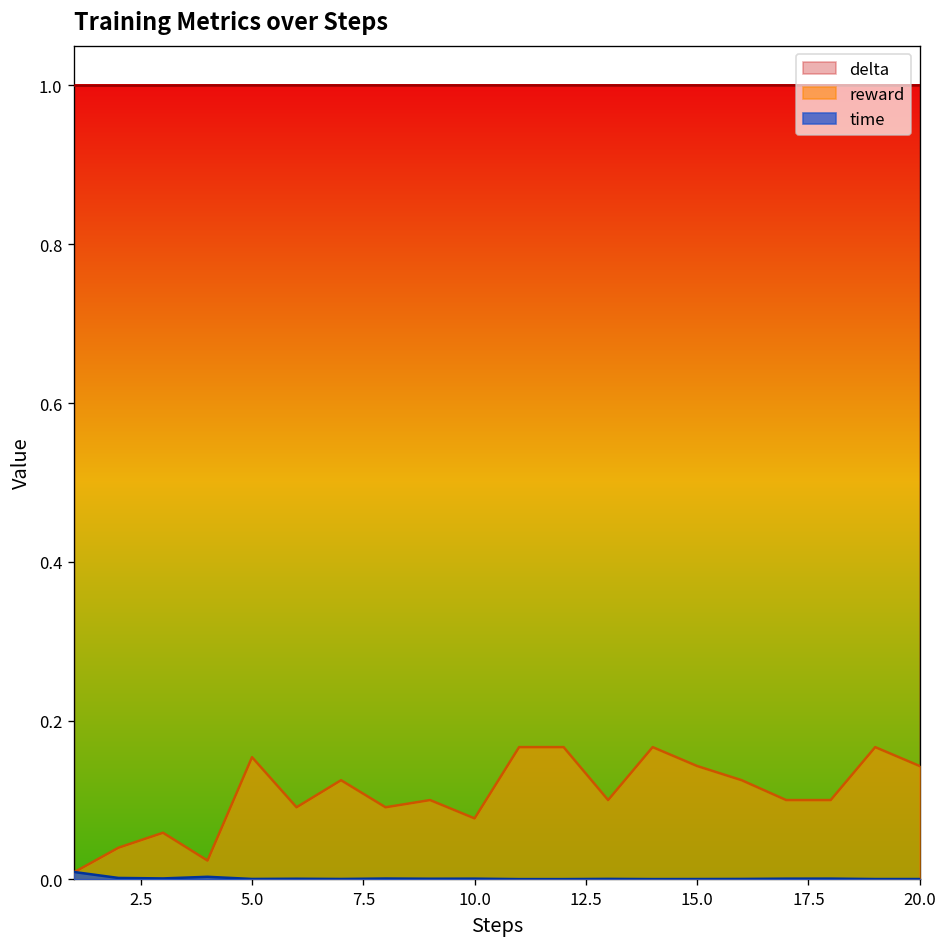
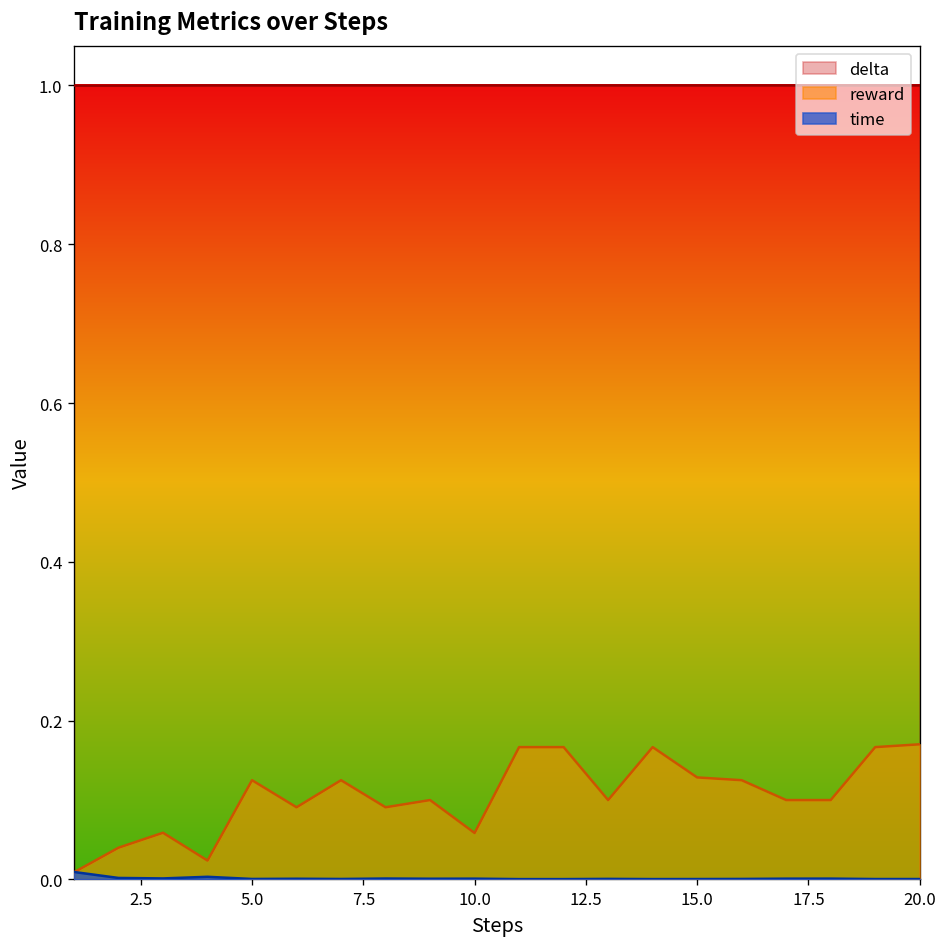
reward, 5.0: 0.15 -> 0.13
reward, 10.0: 0.08 -> 0.06
reward, 15.0: 0.14 -> 0.13
reward, 20.0: 0.14 -> 0.17
